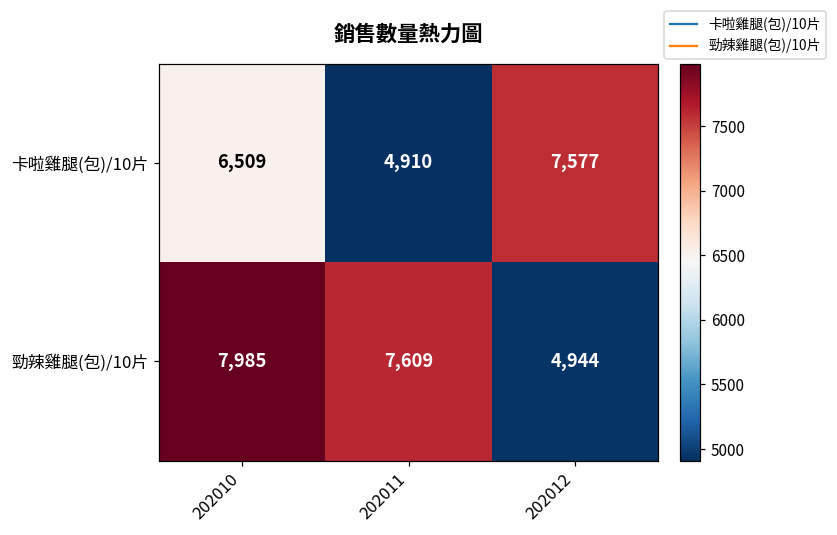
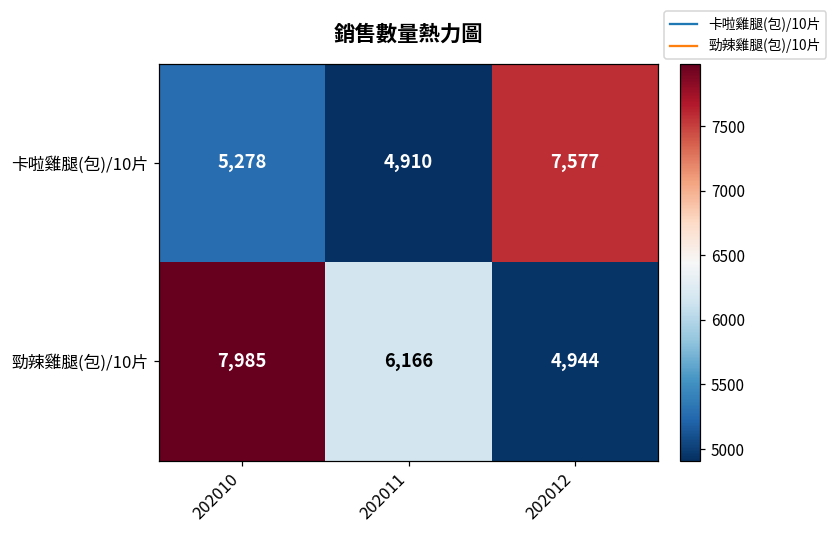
卡啦雞腿(包)/10片, 202010: 6,509 -> 5,278
勁辣雞腿(包)/10片, 202011: 7,609 -> 6,166
